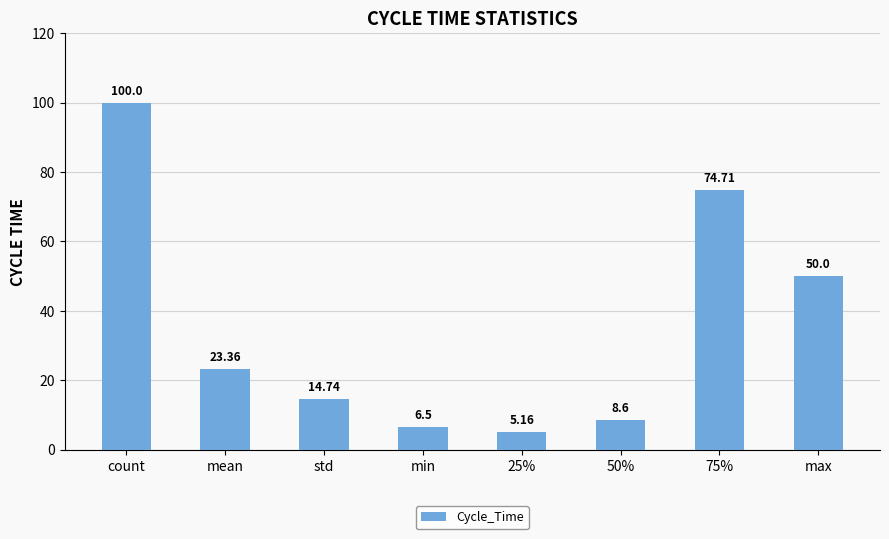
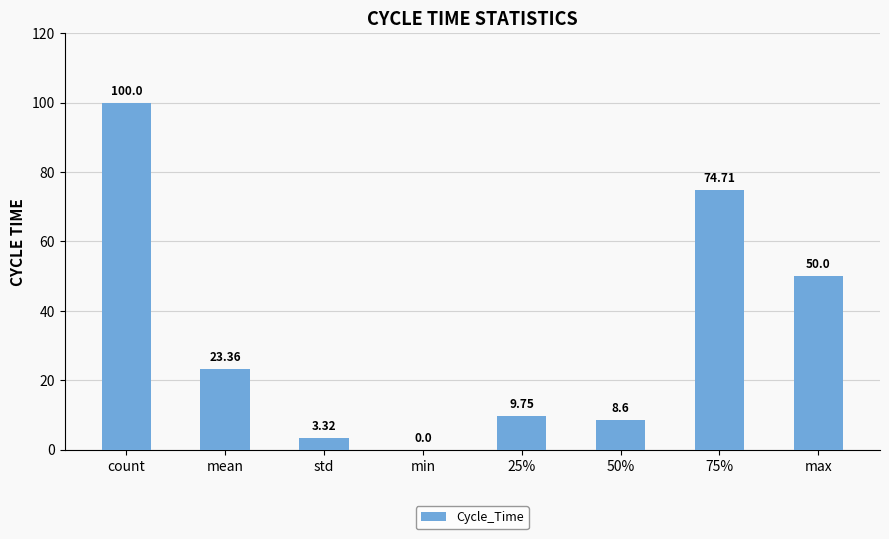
std: 14.74 -> 3.32
min: 6.5 -> 0.0
25%: 5.16 -> 9.75
